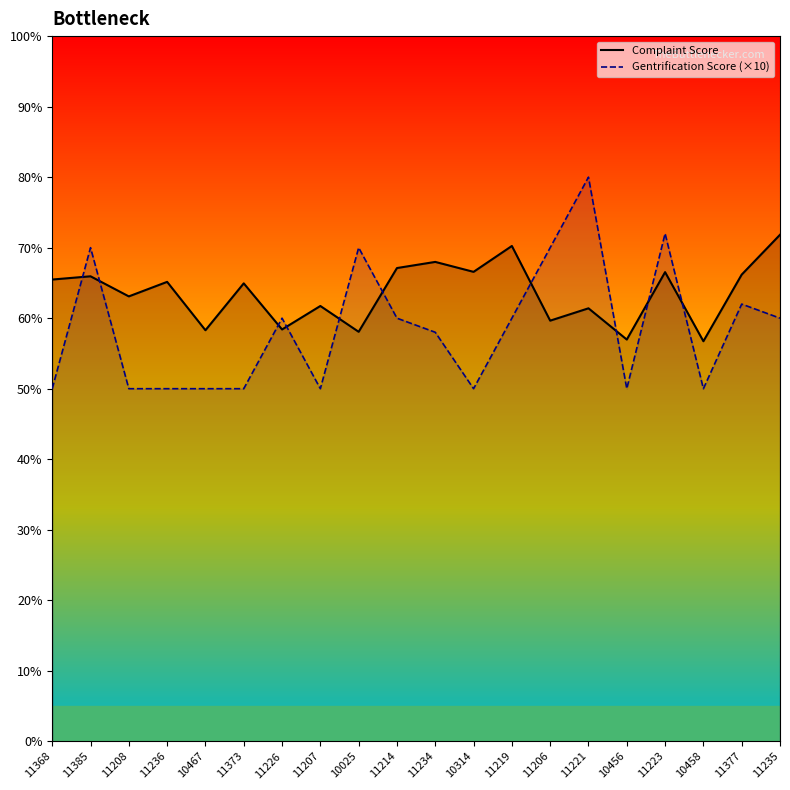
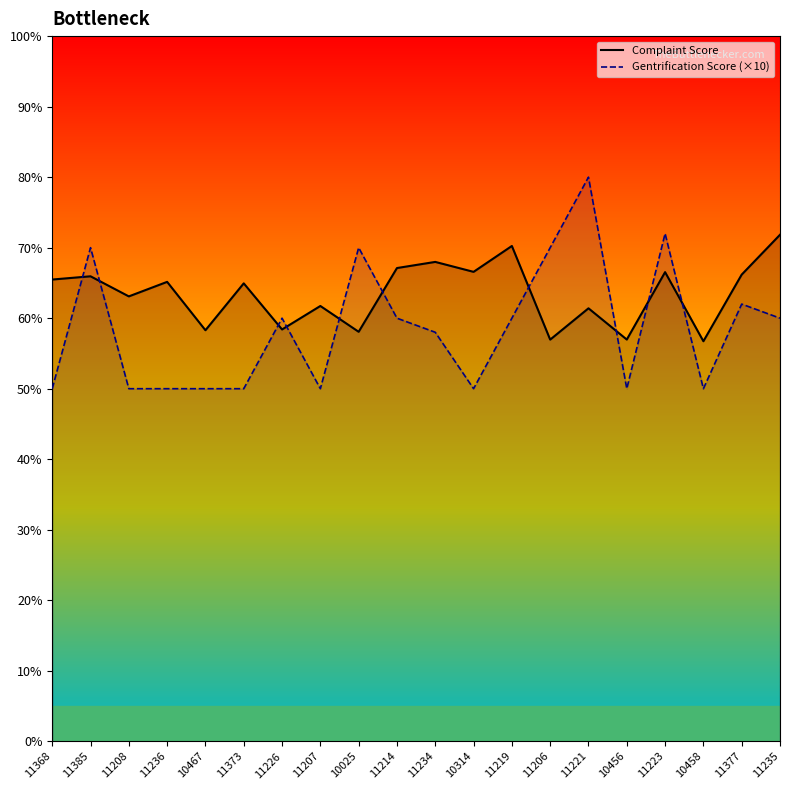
Complaint Score, 11206: 60% -> 57%
